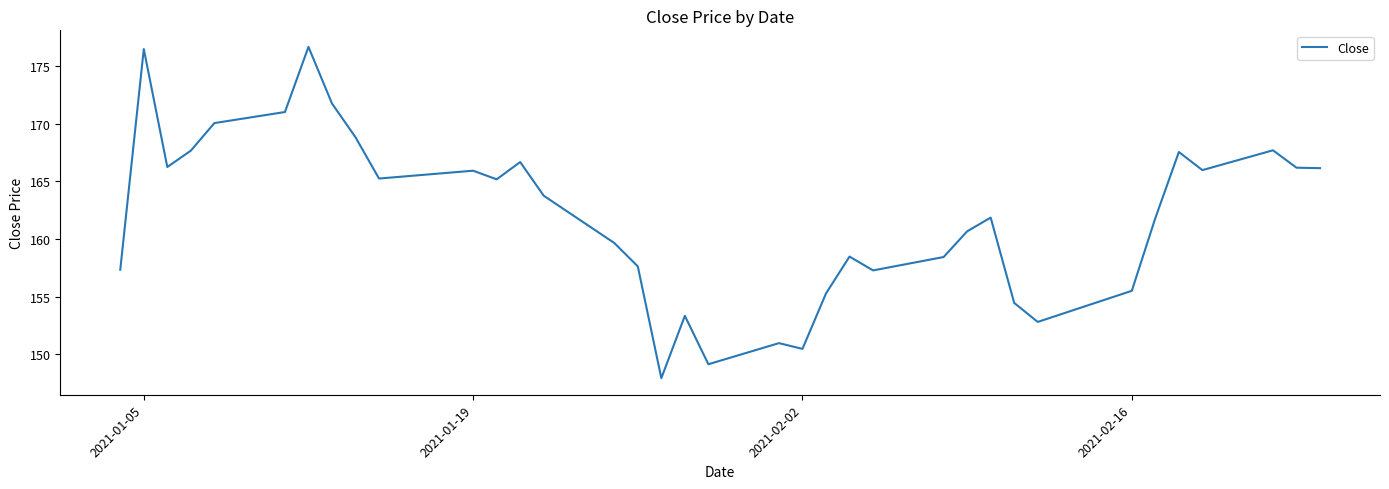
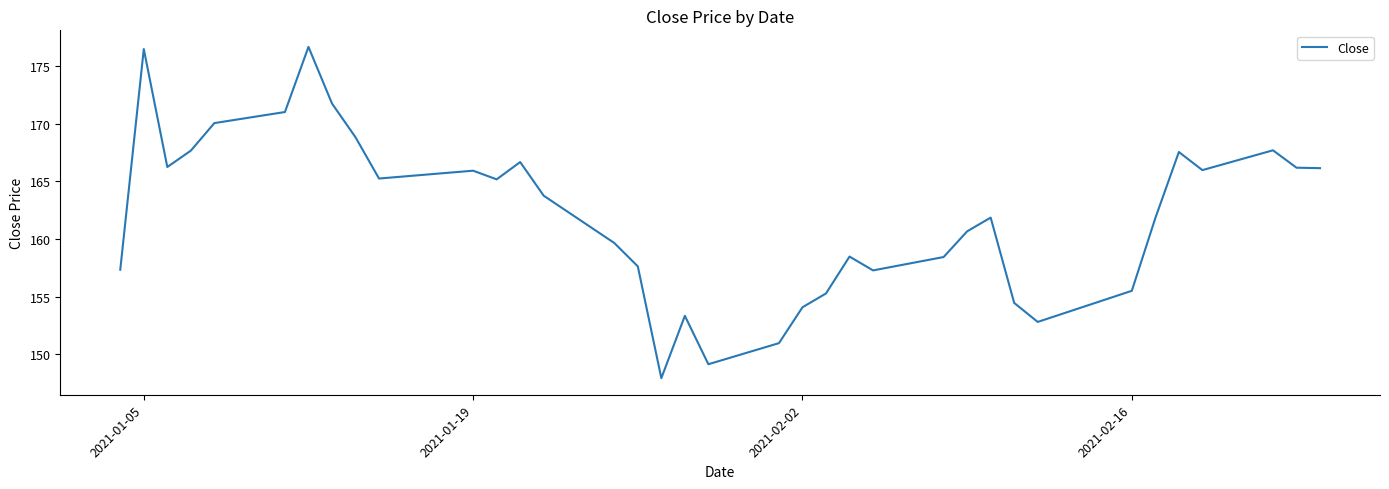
2021-02-02: 150.5 -> 154.1
